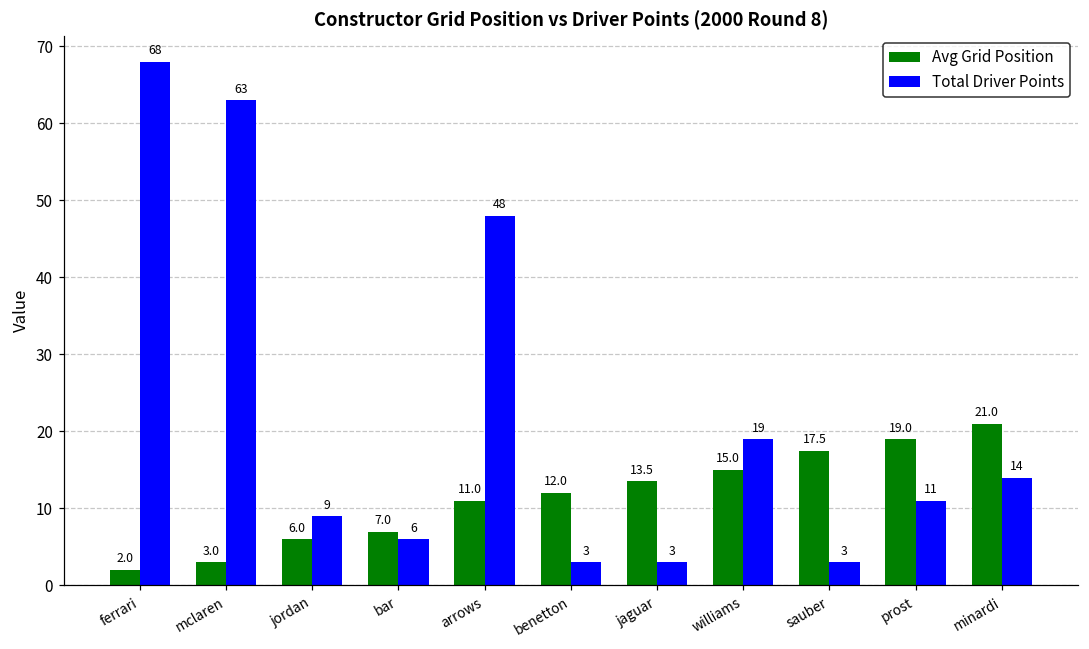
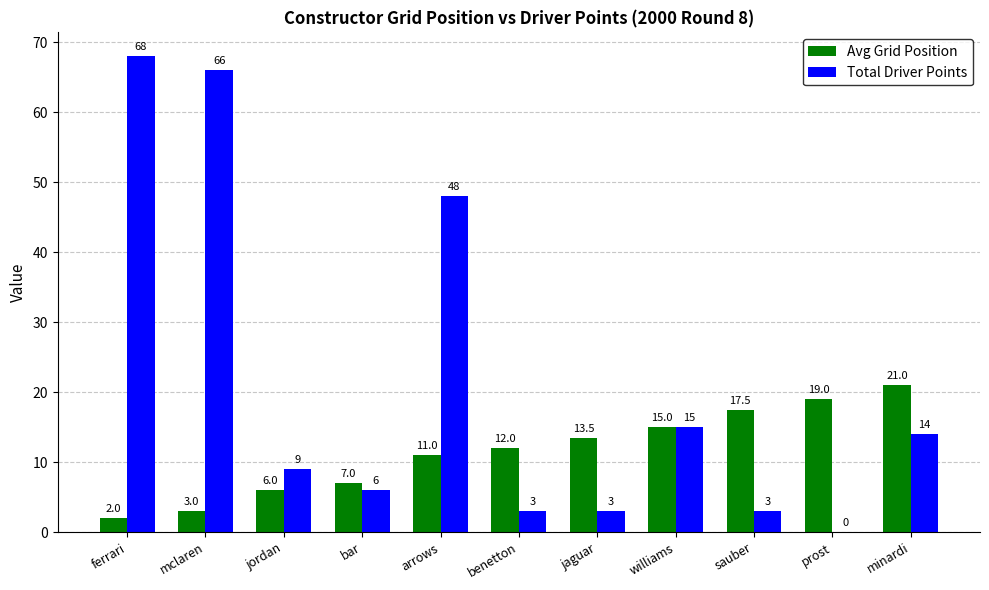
Total Driver Points, mclaren: 63 -> 66
Total Driver Points, williams: 19 -> 15
Total Driver Points, prost: 11 -> 0
